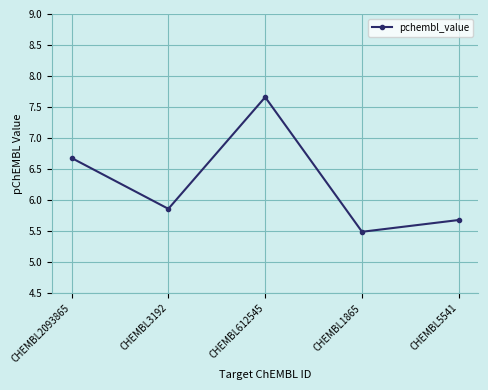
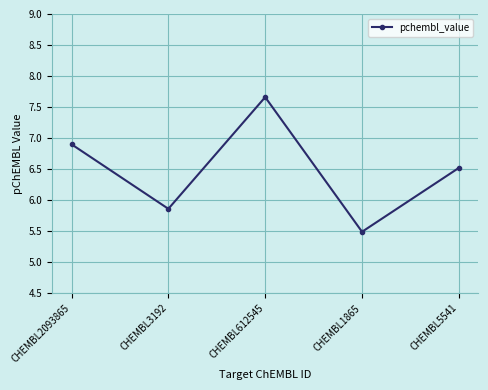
CHEMBL2093865: 6.7 -> 6.9
CHEMBL5541: 5.7 -> 6.5
